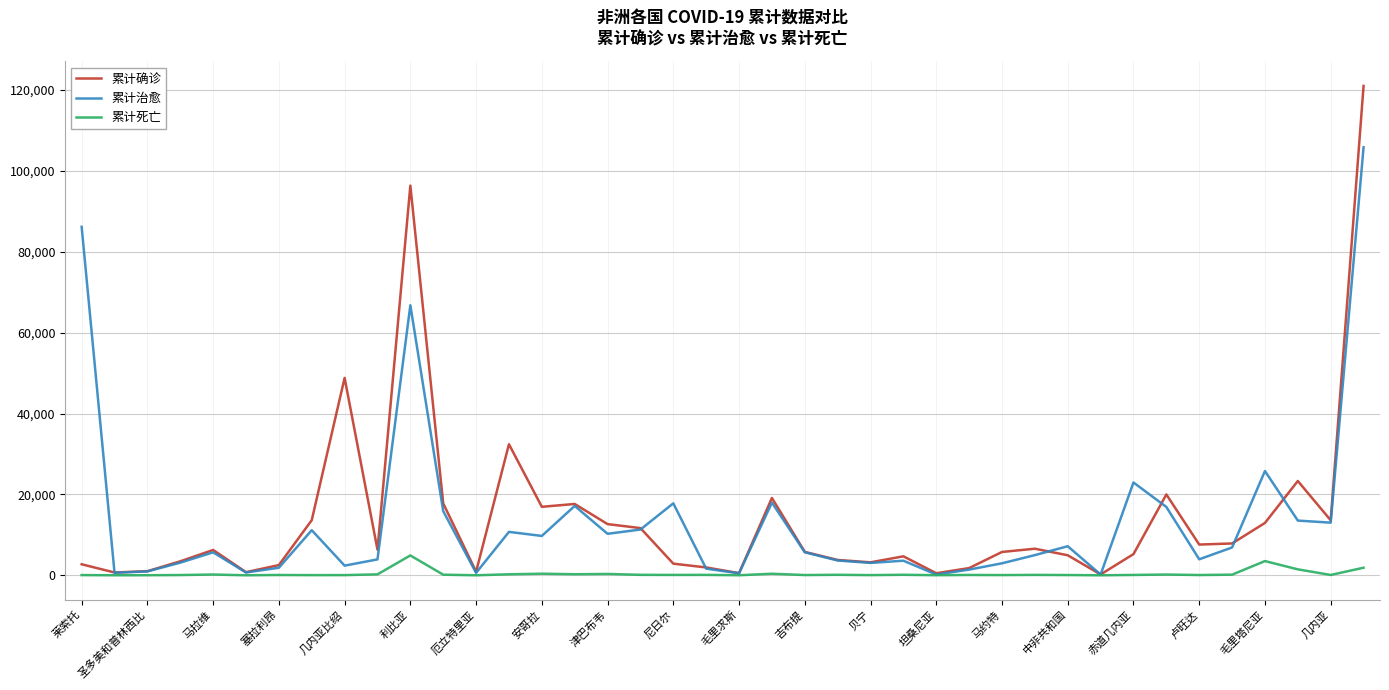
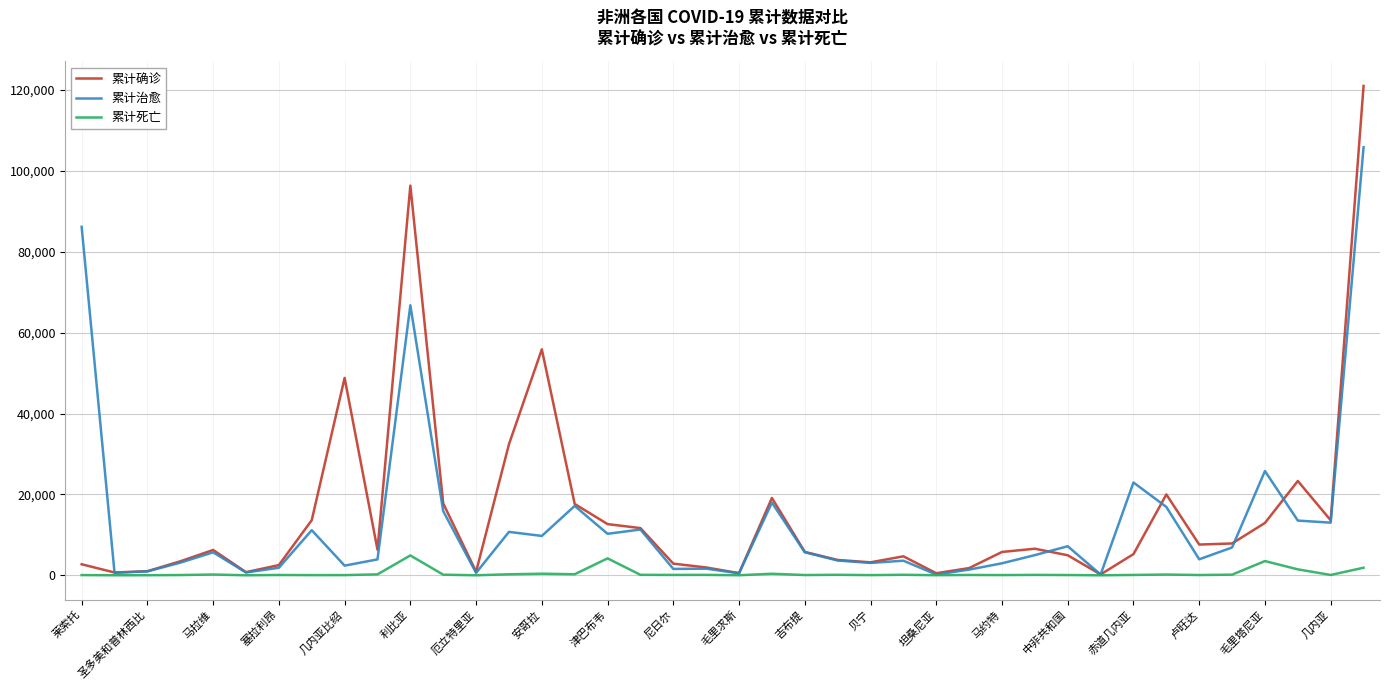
累计确诊, 安哥拉: 17,000 -> 56,000
累计死亡, 津巴布韦: 0 -> 4,000
累计治愈, 尼日尔: 18,000 -> 2,000
